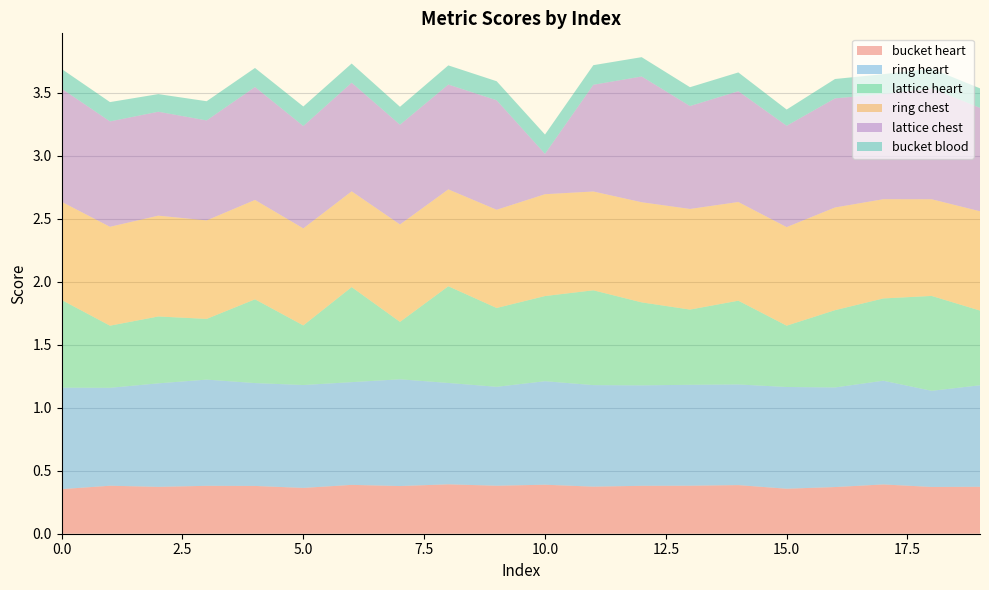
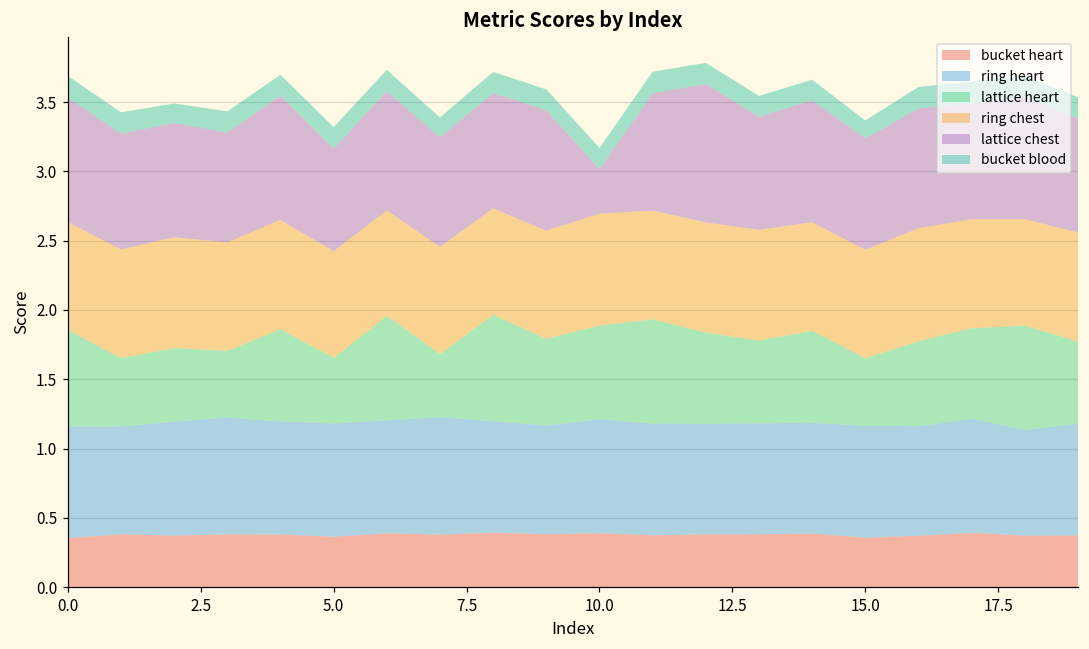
lattice chest, 5.0: 0.81 -> 0.74
